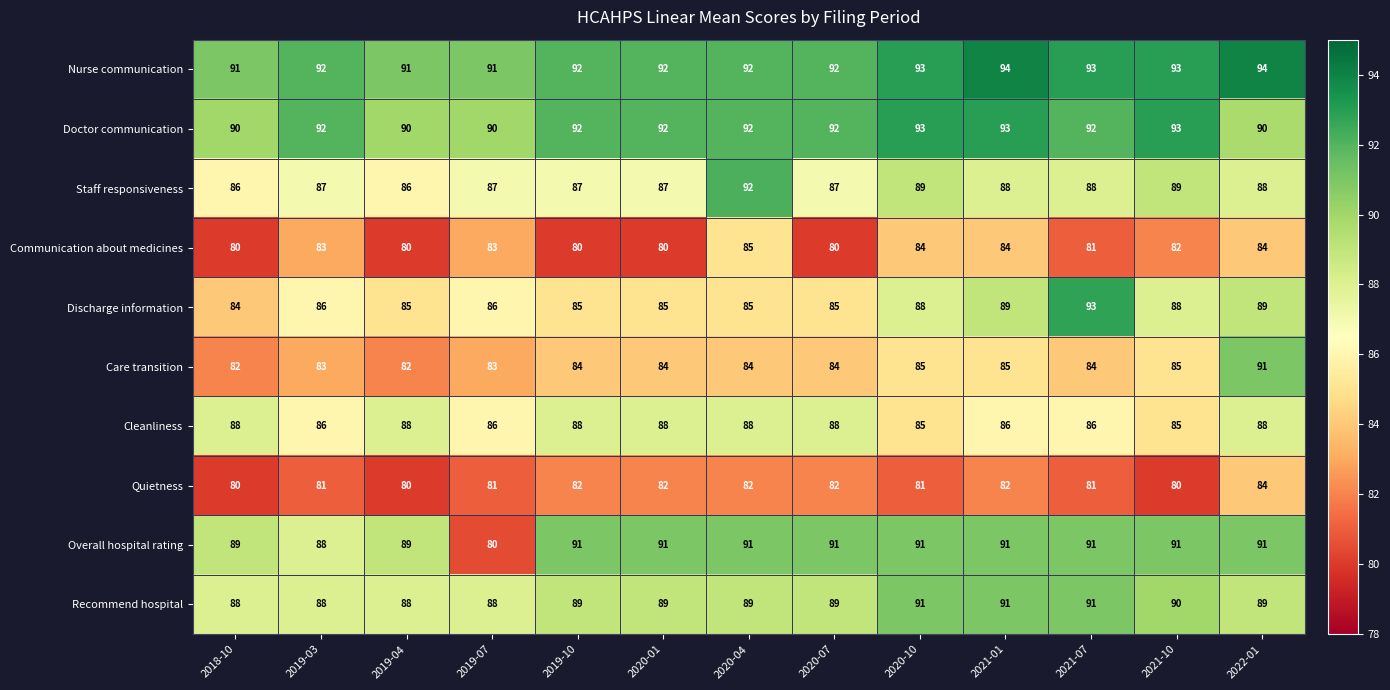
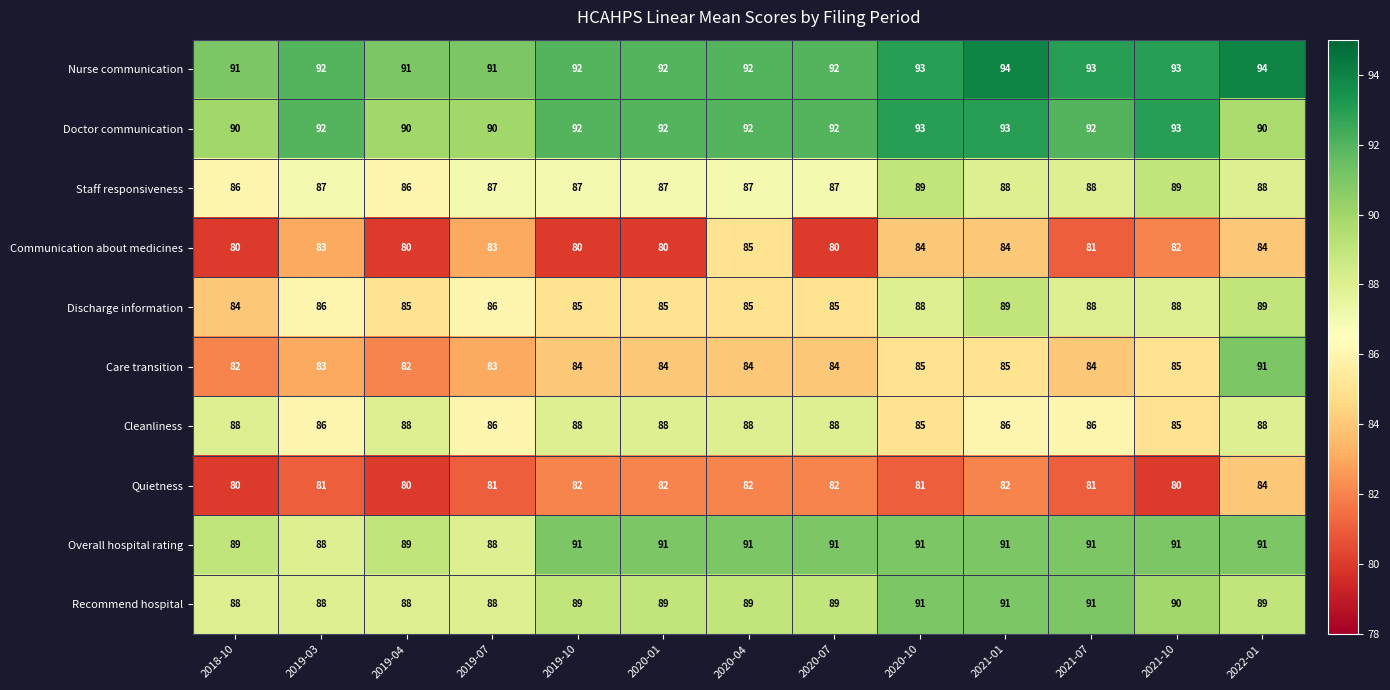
Staff responsiveness, 2020-04: 92 -> 87
Discharge information, 2021-07: 93 -> 88
Overall hospital rating, 2019-07: 80 -> 88
